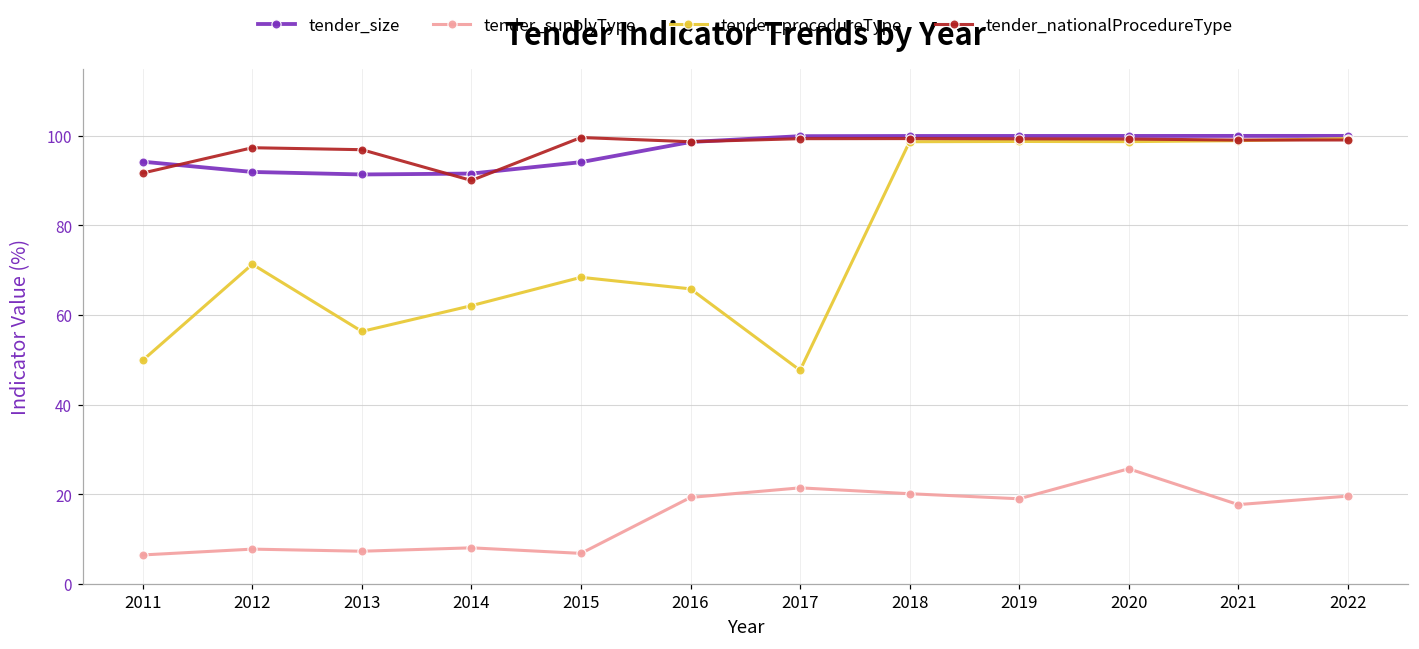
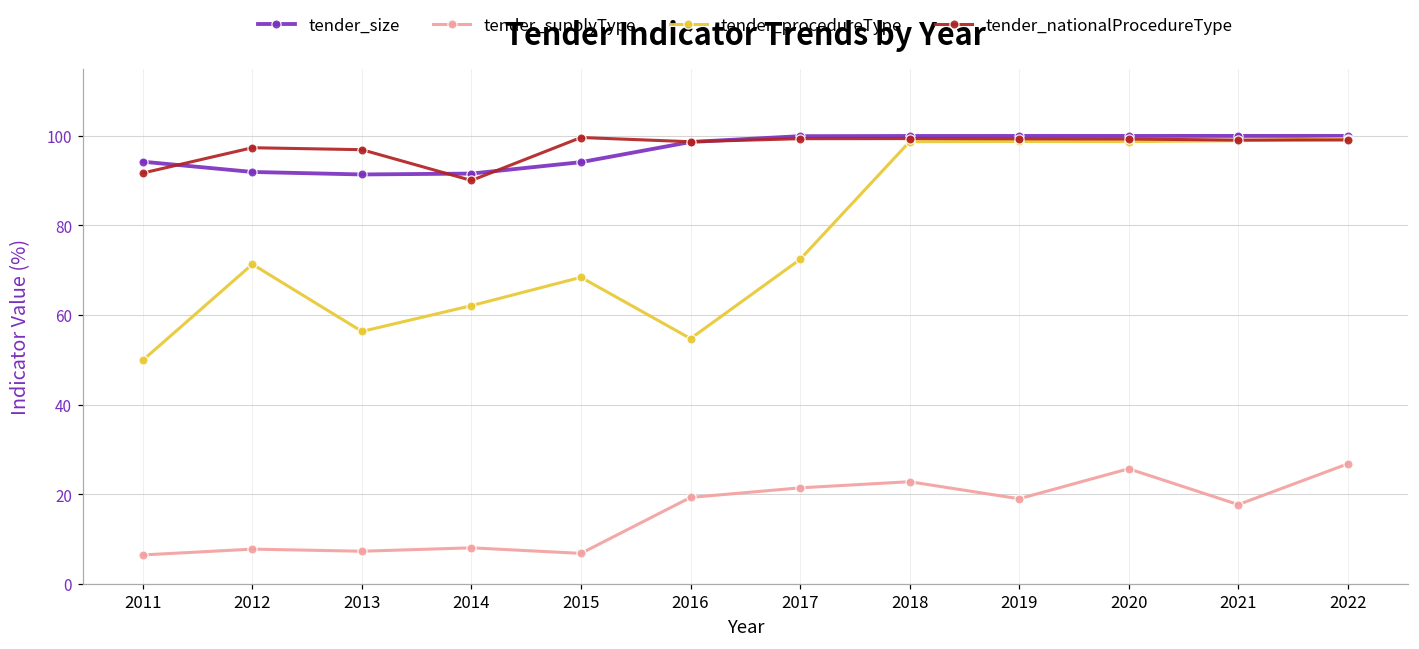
tender_procedureType, 2016: 66 -> 55
tender_procedureType, 2017: 48 -> 72
tender_supplyType, 2018: 20 -> 23
tender_supplyType, 2022: 20 -> 27
